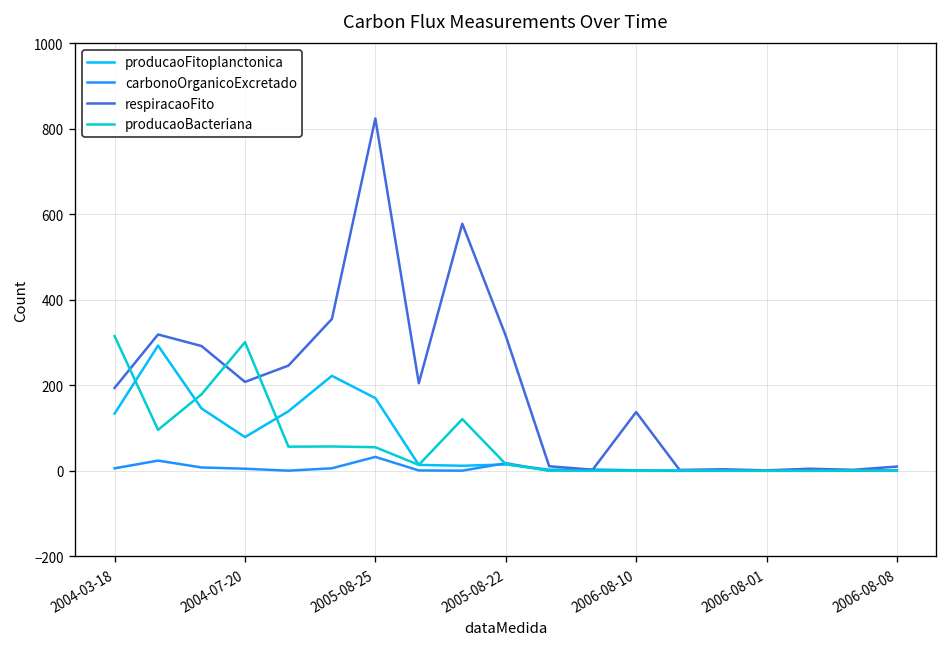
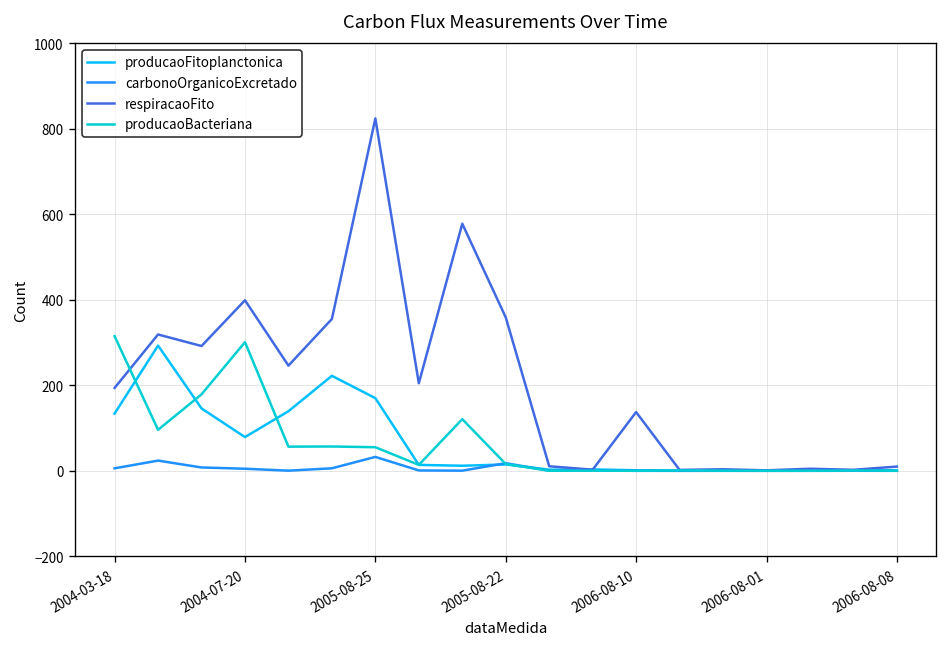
respiracaoFito, 2004-07-20: 210 -> 400
respiracaoFito, 2005-08-22: 320 -> 360
